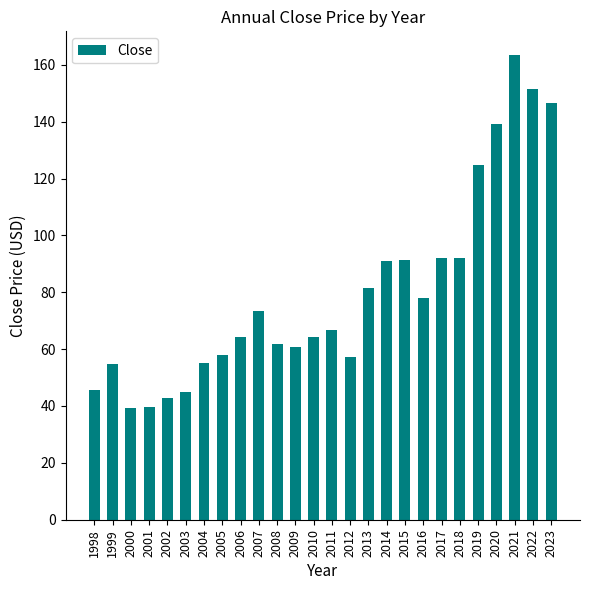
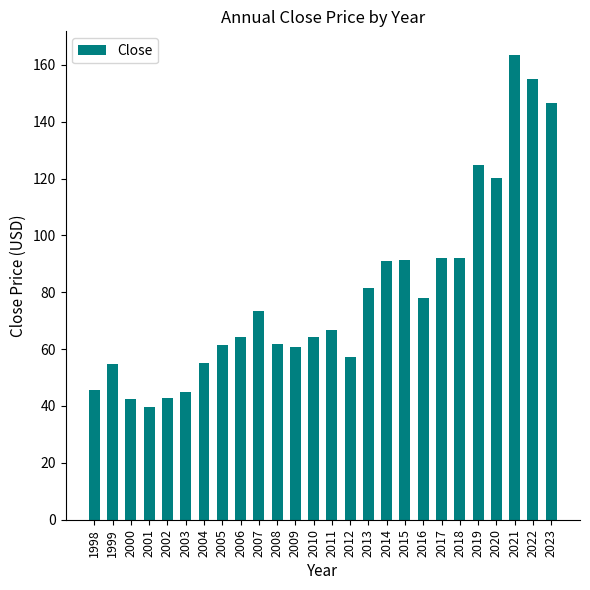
2000: 39 -> 42
2005: 58 -> 61
2020: 139 -> 120
2022: 152 -> 155
